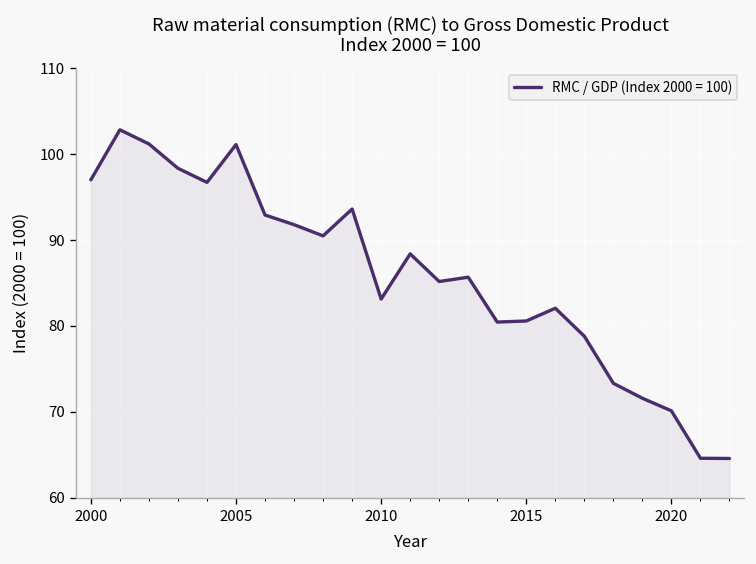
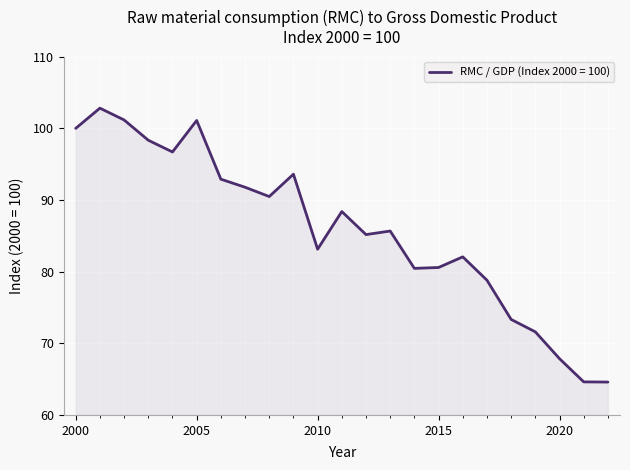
2000: 97 -> 100
2020: 70 -> 68
